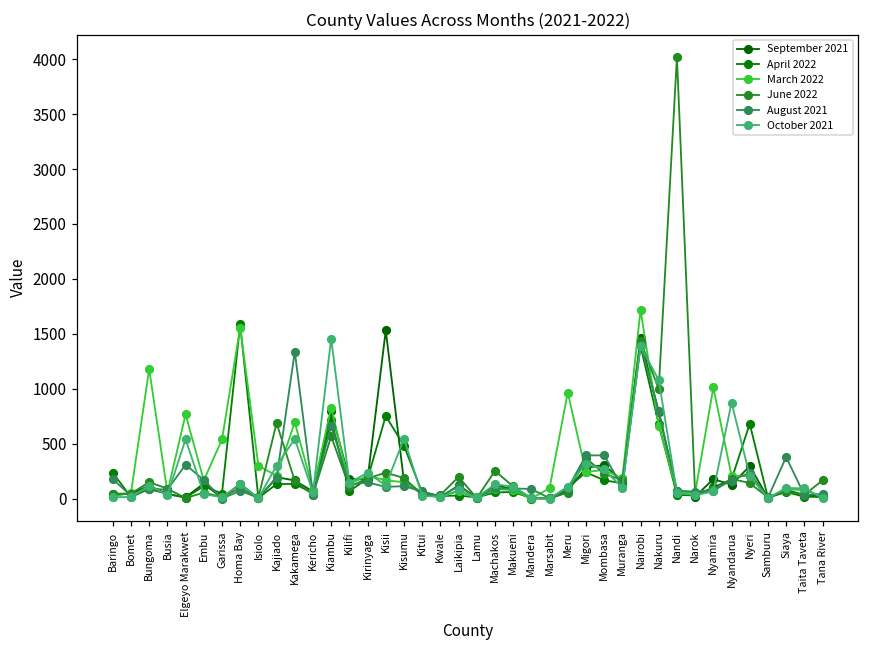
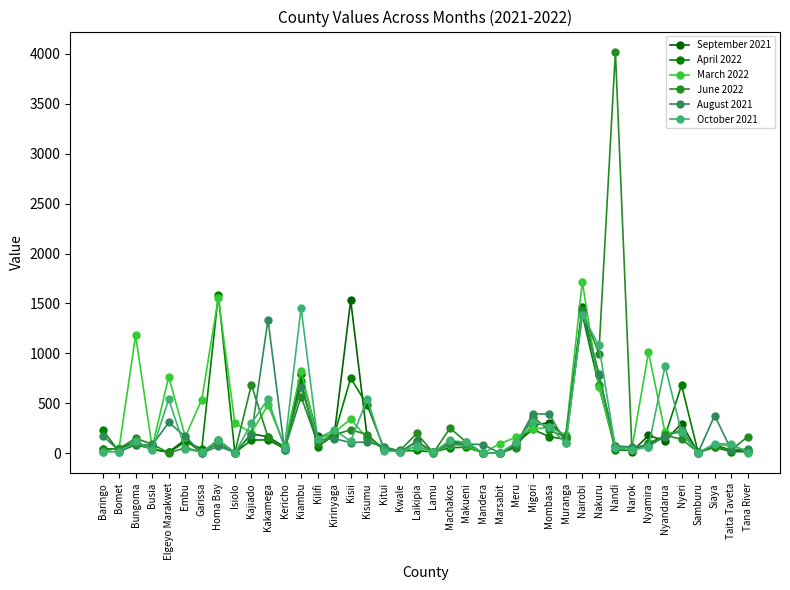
March 2022, Kakamega: 700 -> 500
March 2022, Kisii: 200 -> 300
March 2022, Meru: 1000 -> 200
